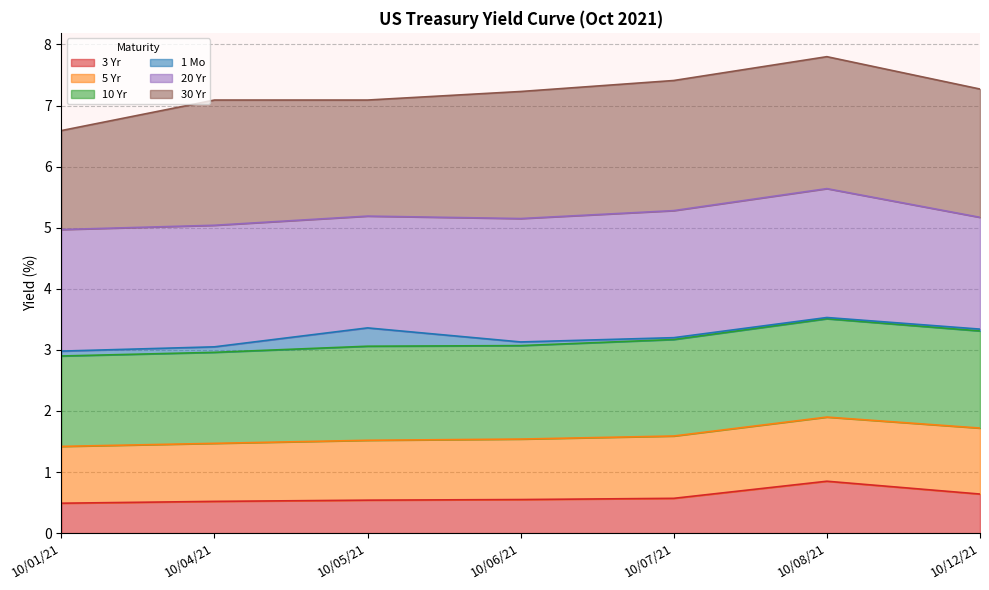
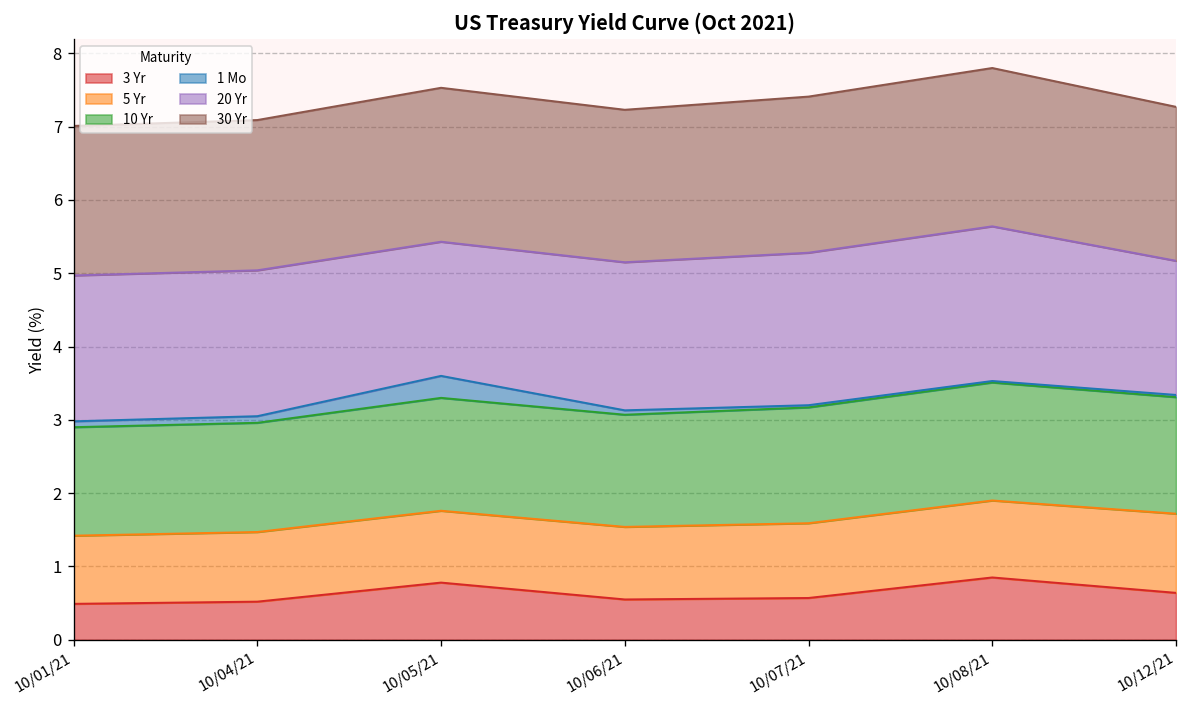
30 Yr, 10/01/21: 1.6 -> 2.0
3 Yr, 10/05/21: 0.5 -> 0.8
30 Yr, 10/05/21: 1.9 -> 2.1
